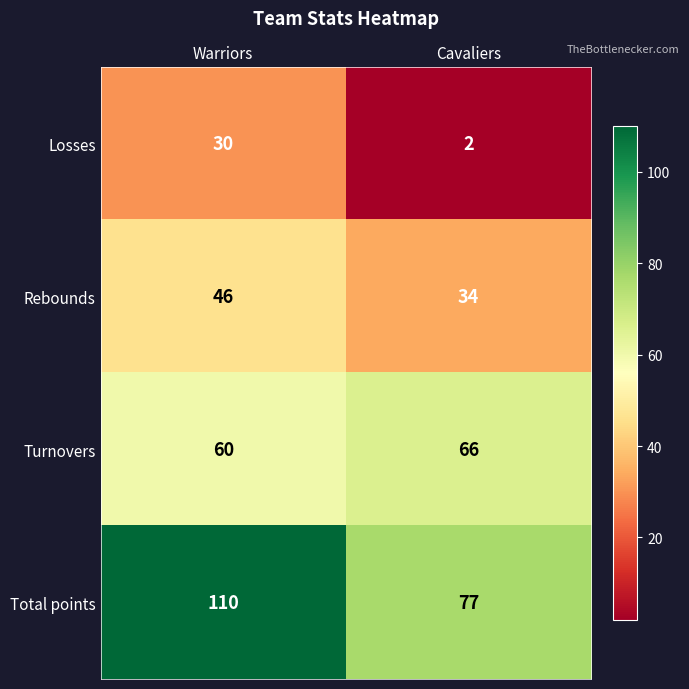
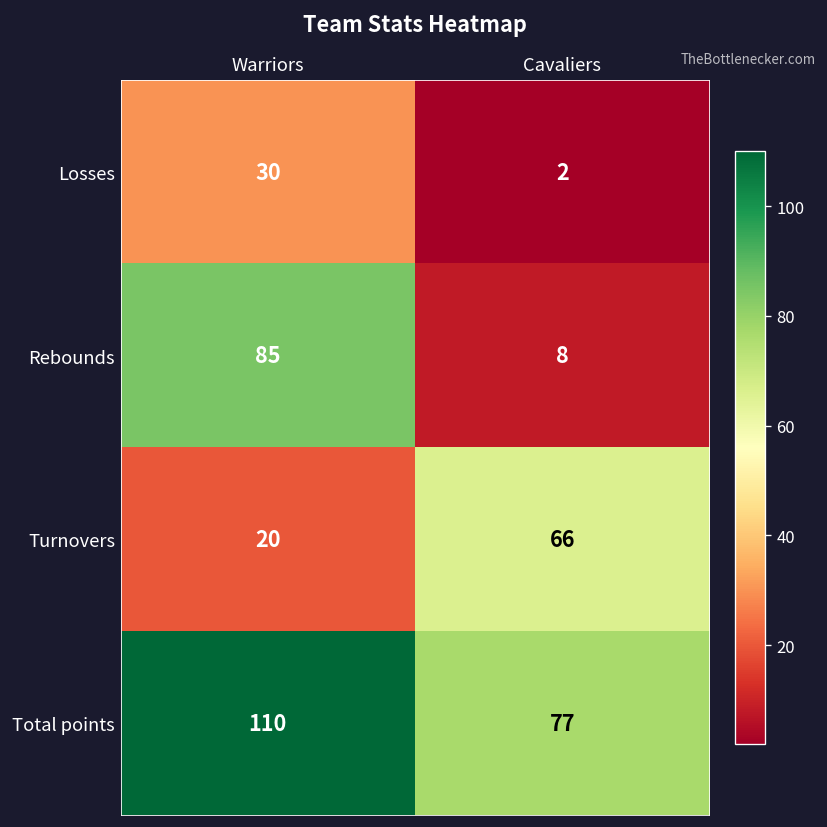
Rebounds, Warriors: 46 -> 85
Rebounds, Cavaliers: 34 -> 8
Turnovers, Warriors: 60 -> 20
